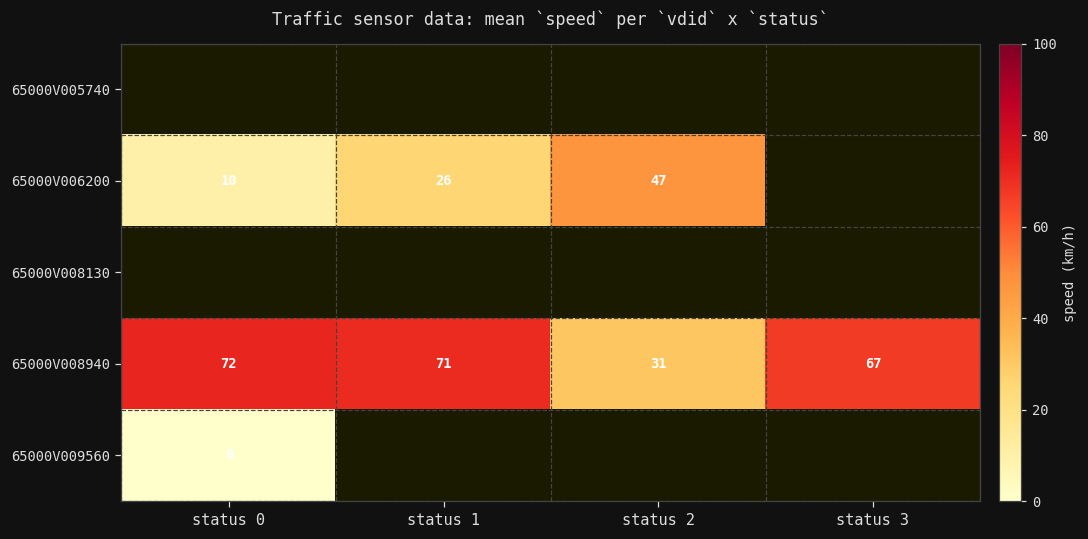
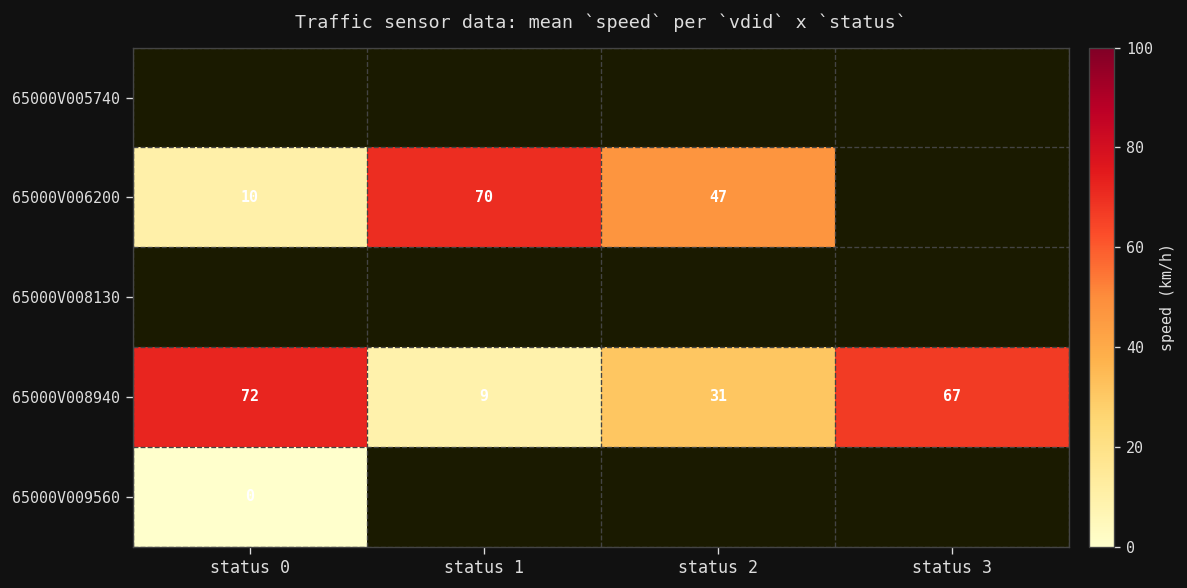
65000V006200, status 1: 26 -> 70
65000V008940, status 1: 71 -> 9
